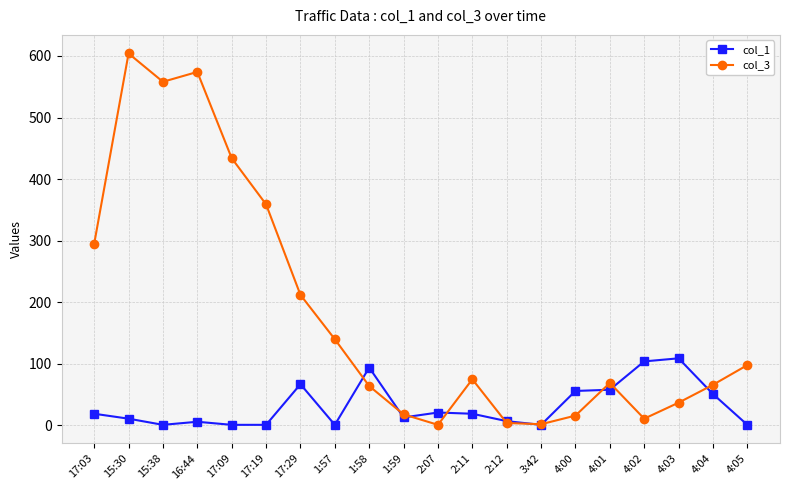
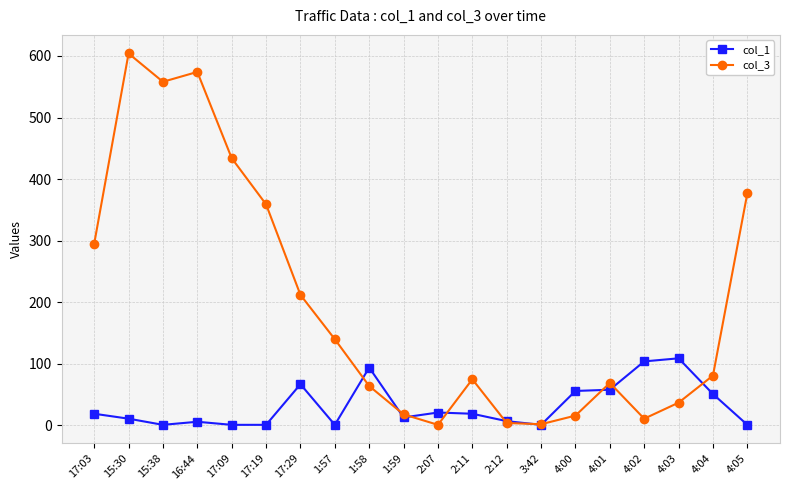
col_3, 4:04: 70 -> 80
col_3, 4:05: 100 -> 380
